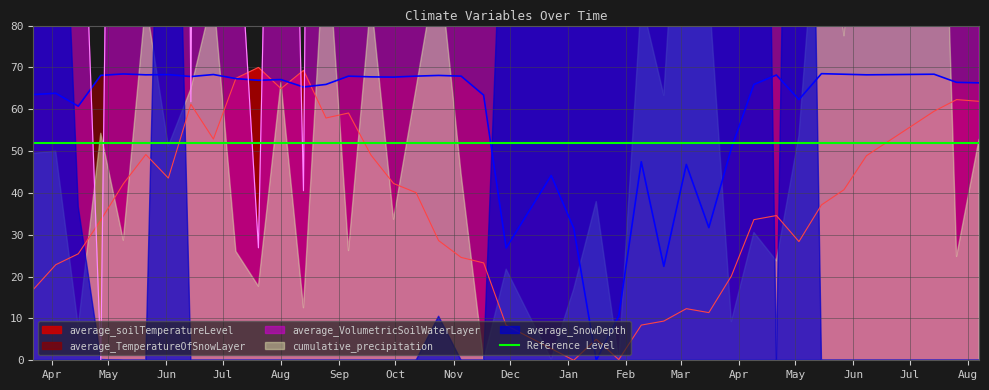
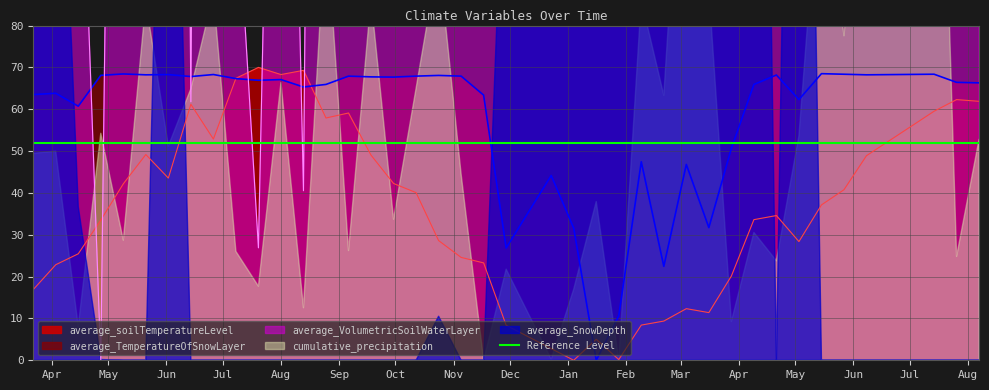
average_soilTemperatureLevel, Aug: 65 -> 68
